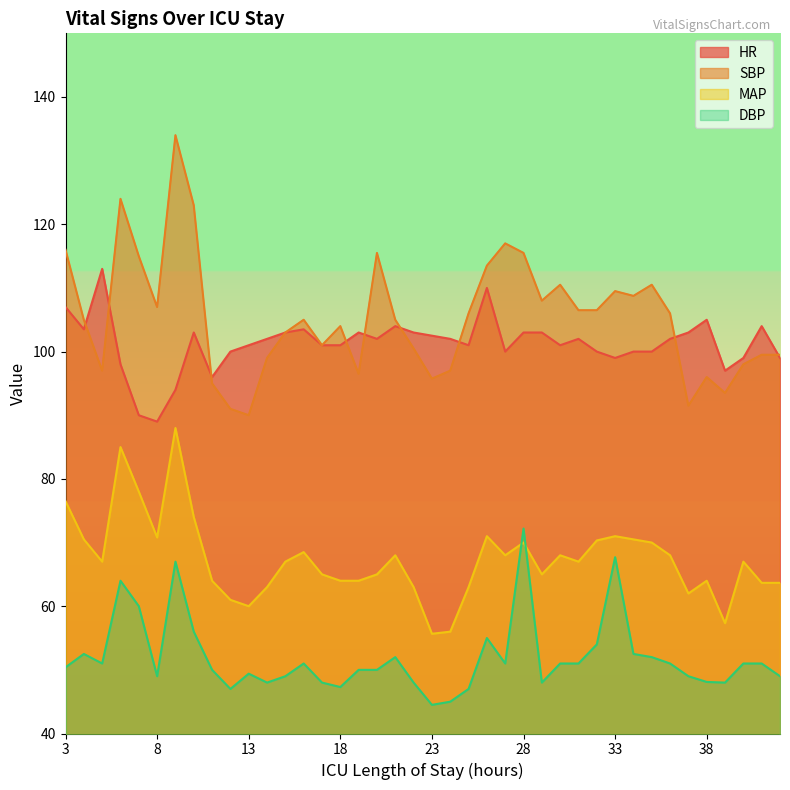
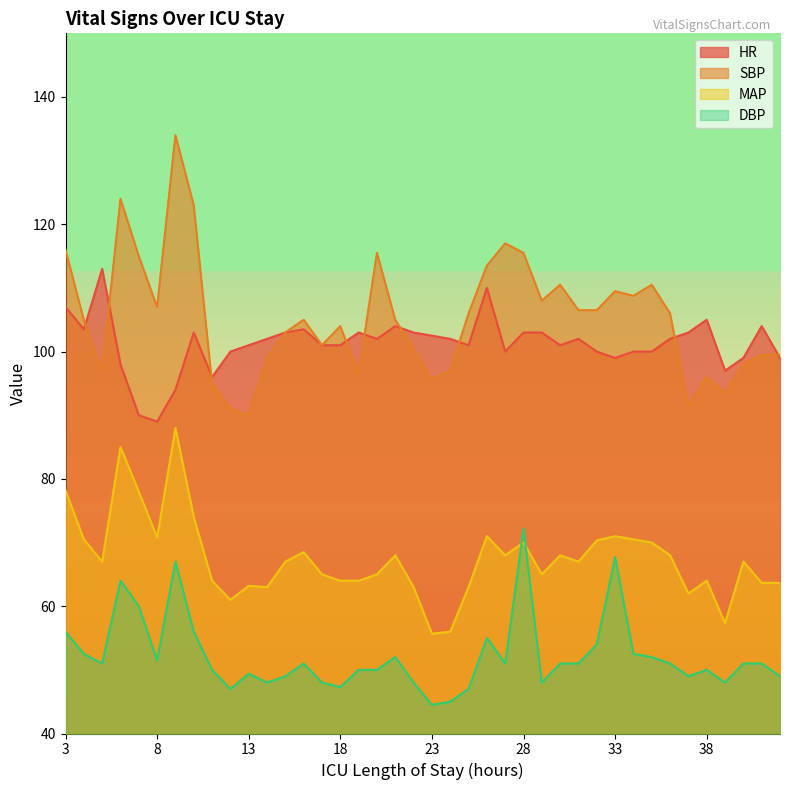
MAP, 3: 77 -> 78
DBP, 3: 50 -> 56
DBP, 8: 49 -> 52
MAP, 13: 60 -> 63
DBP, 38: 48 -> 50
